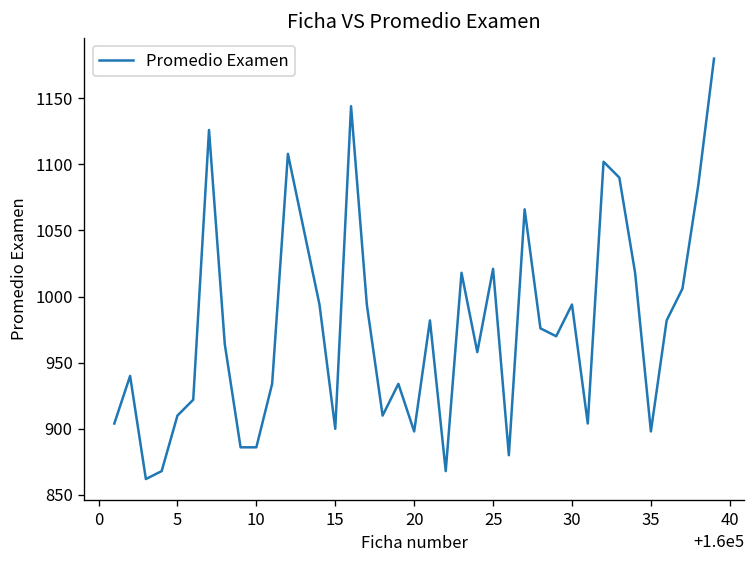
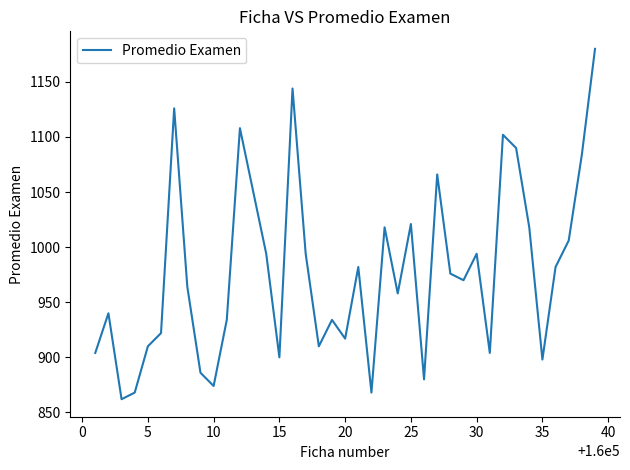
10: 886 -> 874
20: 898 -> 917
